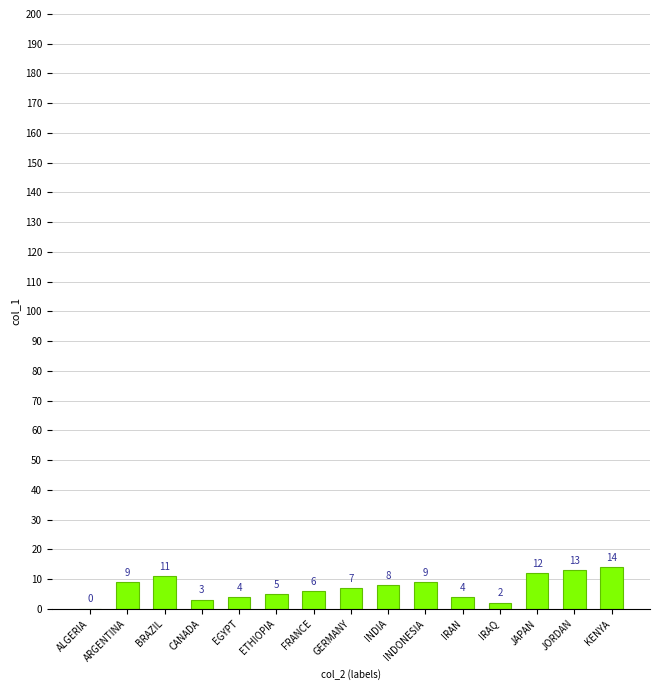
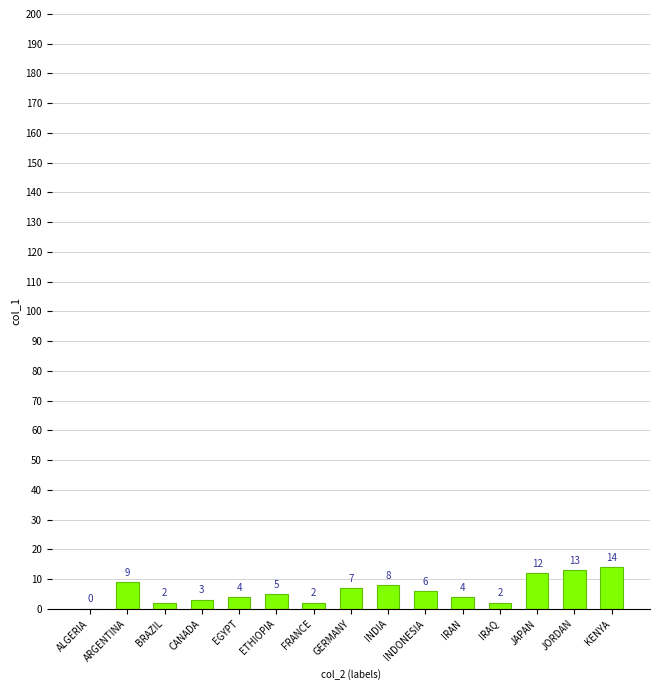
BRAZIL: 11 -> 2
FRANCE: 6 -> 2
INDONESIA: 9 -> 6
